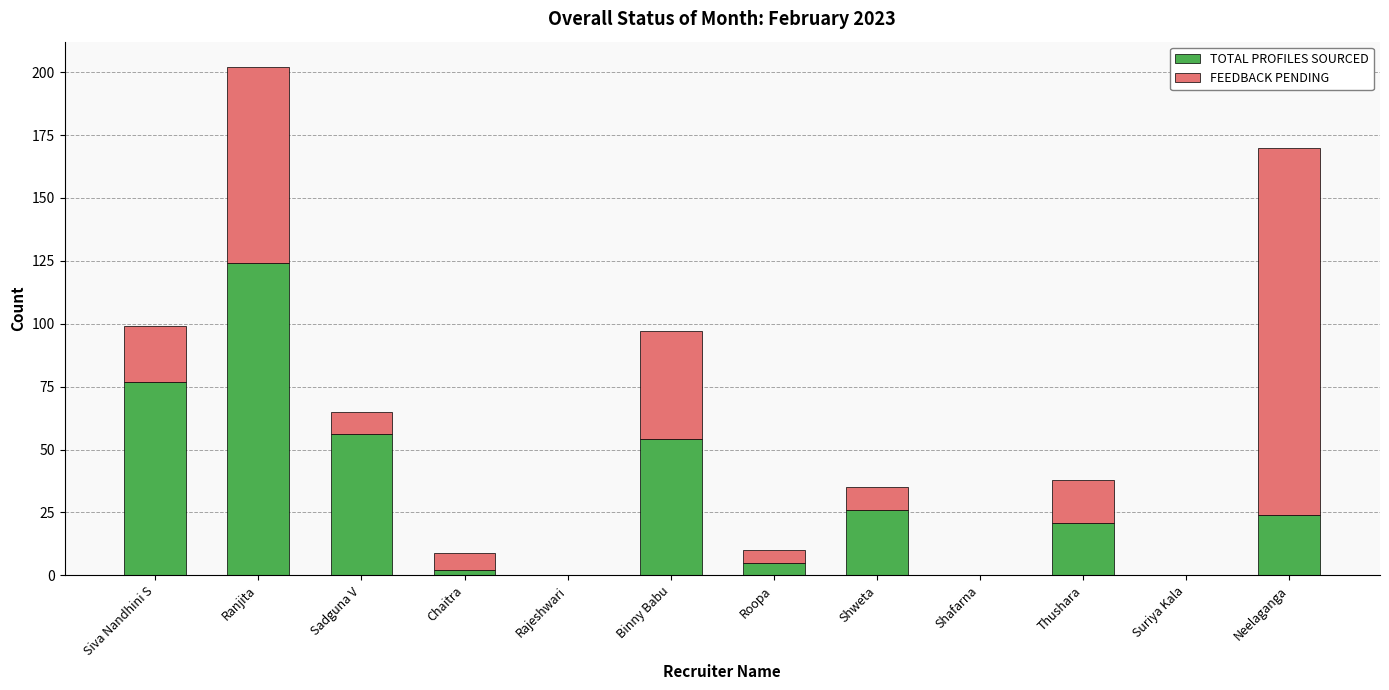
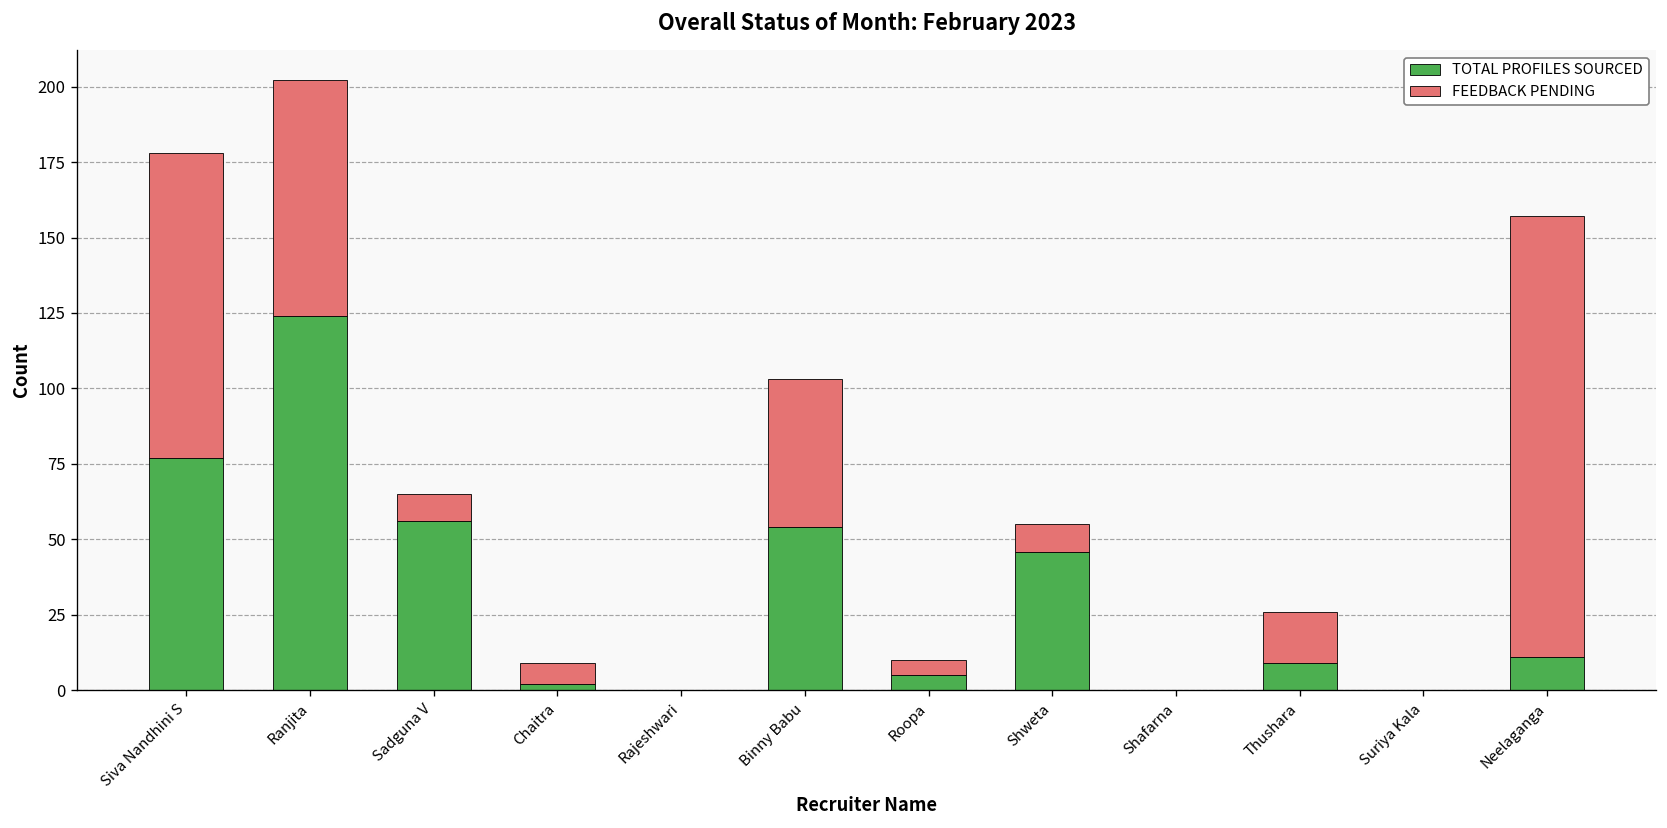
FEEDBACK PENDING, Siva Nandhini S: 22 -> 101
FEEDBACK PENDING, Binny Babu: 43 -> 49
TOTAL PROFILES SOURCED, Shweta: 26 -> 46
TOTAL PROFILES SOURCED, Thushara: 21 -> 9
TOTAL PROFILES SOURCED, Neelaganga: 24 -> 11
